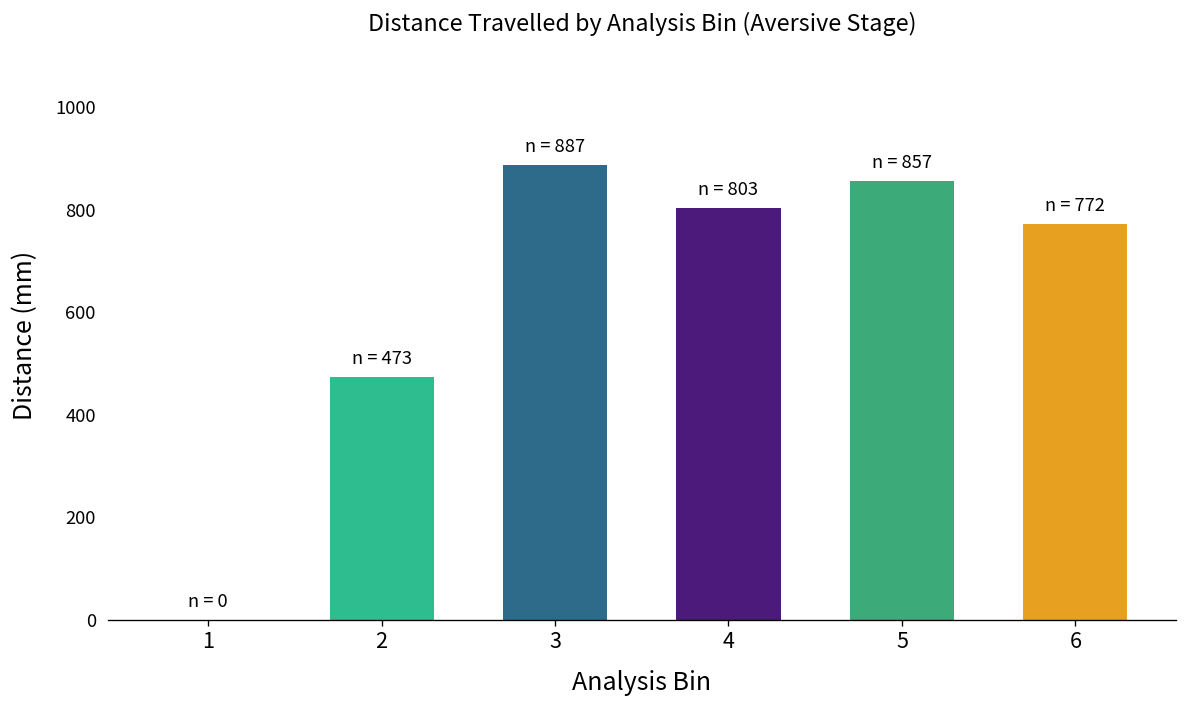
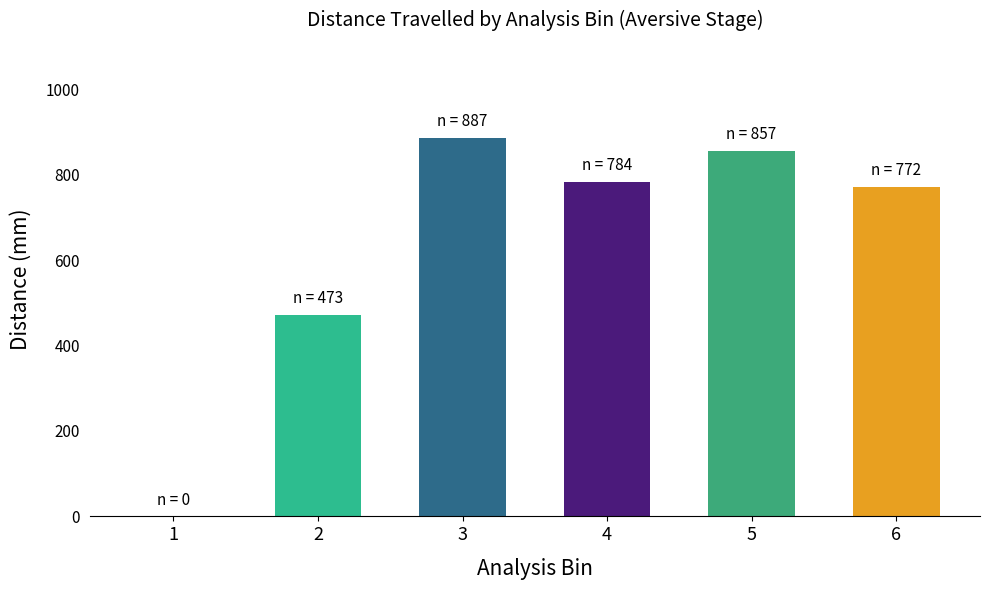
4: 803 -> 784
